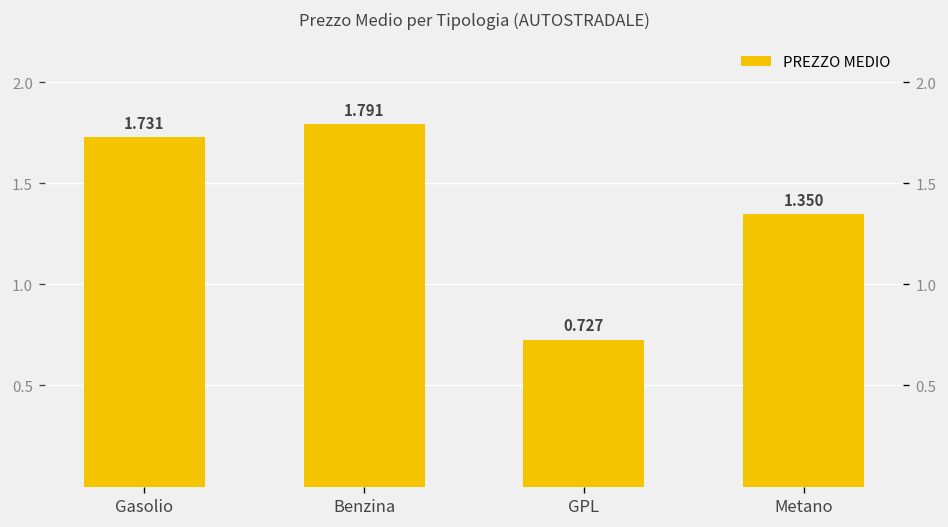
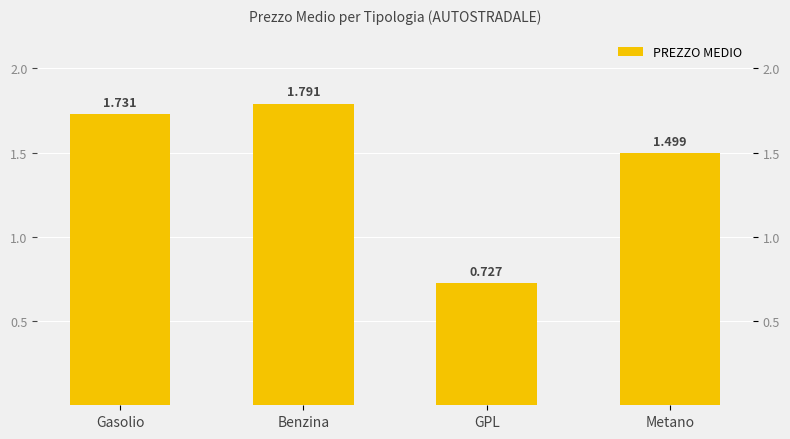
Metano: 1.350 -> 1.499
